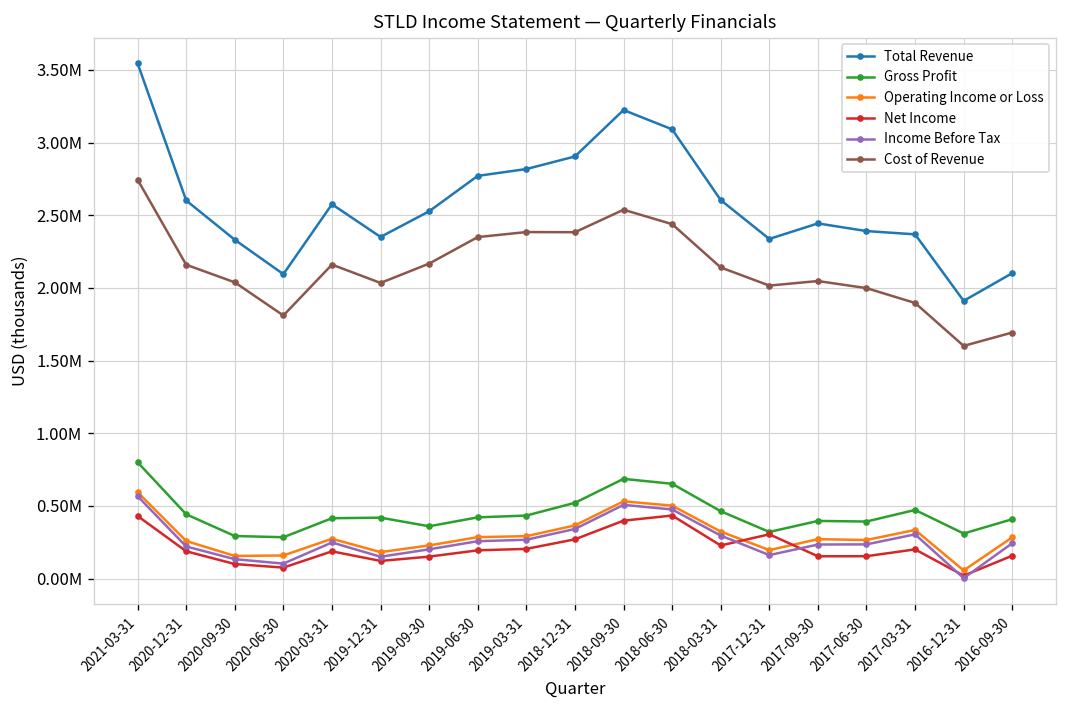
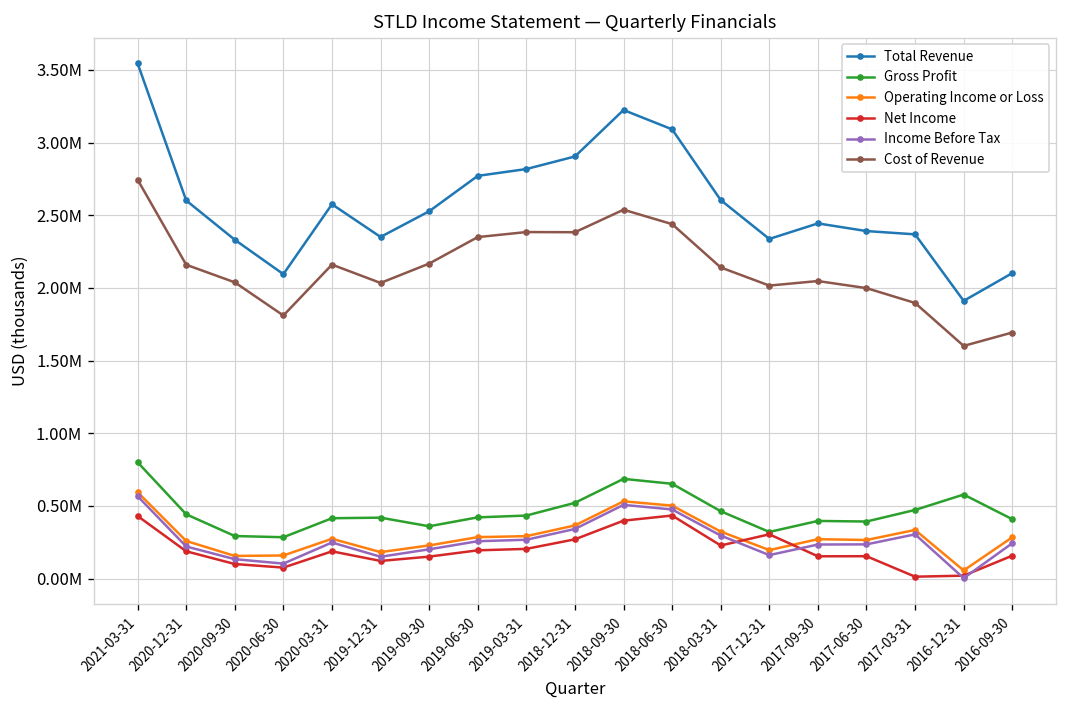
Net Income, 2017-03-31: 200000 -> 10000
Gross Profit, 2016-12-31: 310000 -> 580000
